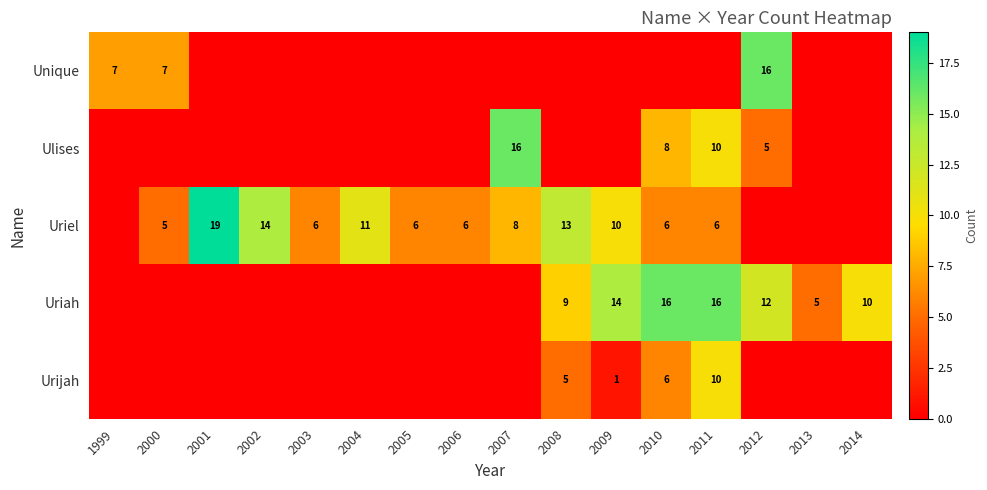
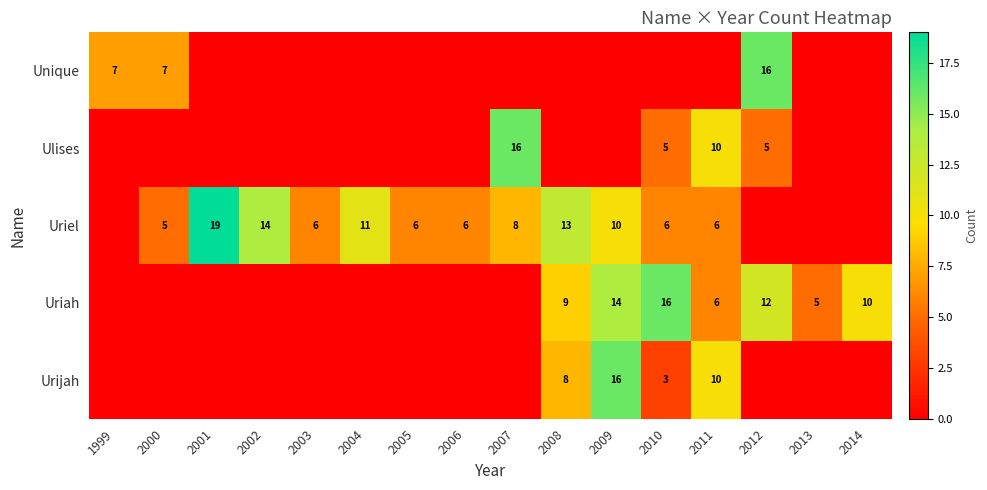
Ulises, 2010: 8 -> 5
Uriah, 2011: 16 -> 6
Urijah, 2008: 5 -> 8
Urijah, 2009: 1 -> 16
Urijah, 2010: 6 -> 3
